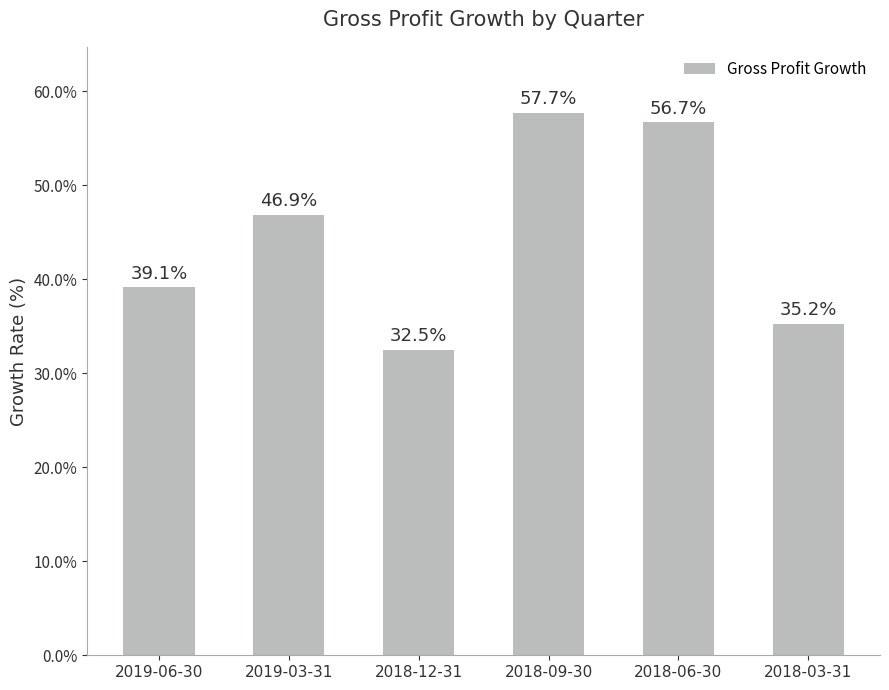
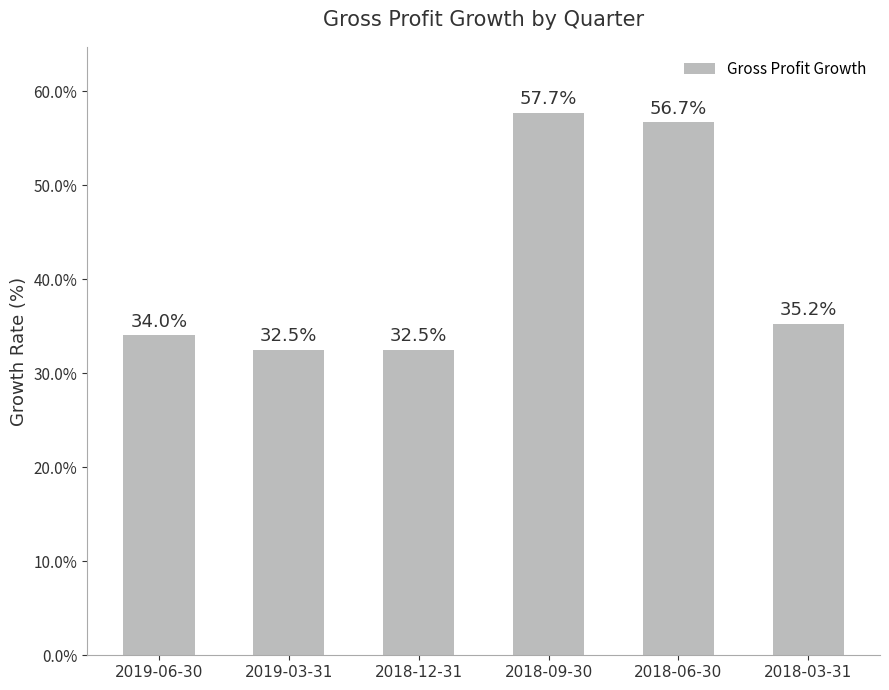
2019-06-30: 39.1% -> 34.0%
2019-03-31: 46.9% -> 32.5%
